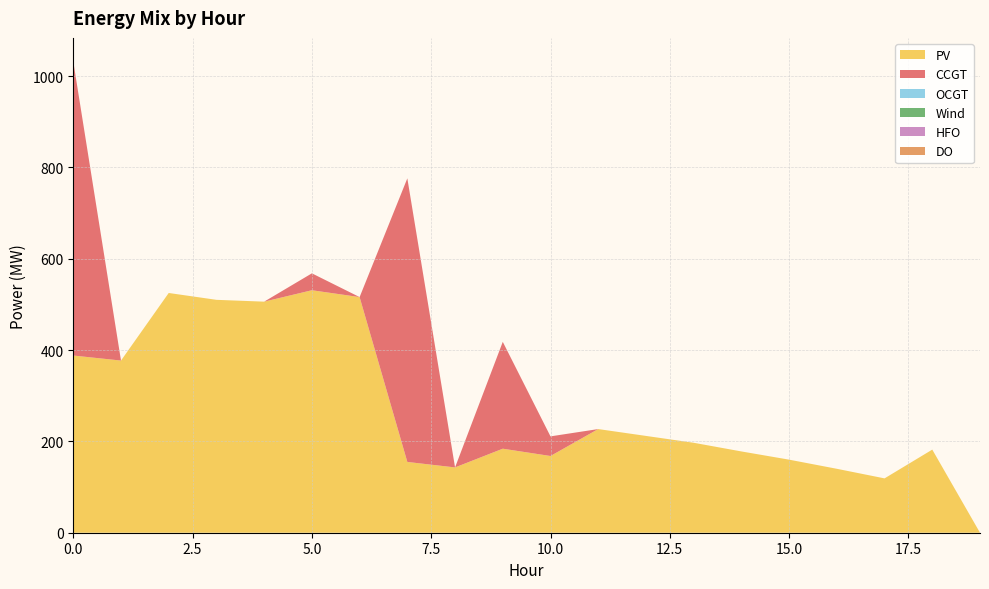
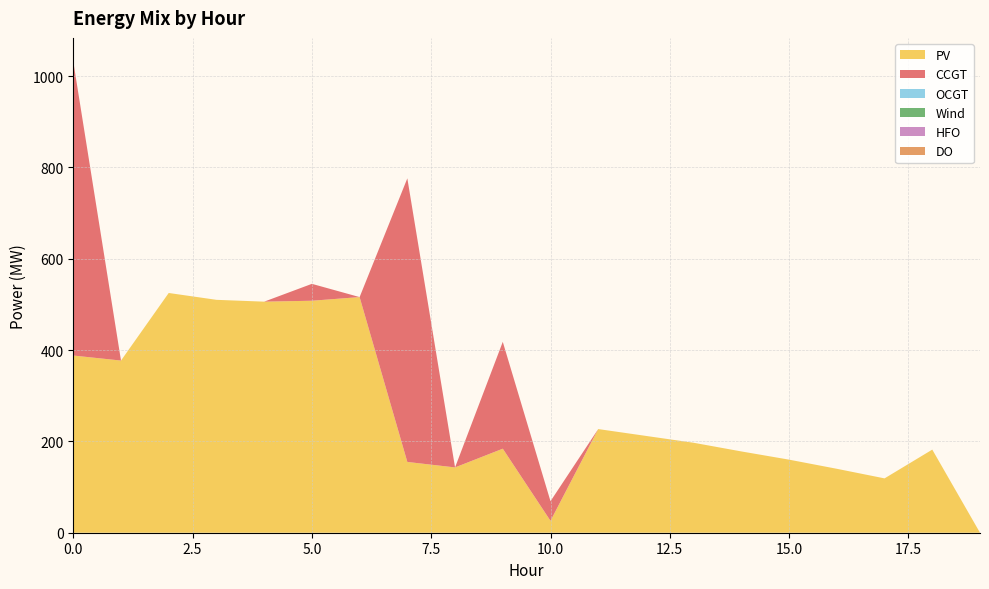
PV, 5.0: 530 -> 510
PV, 10.0: 170 -> 30
